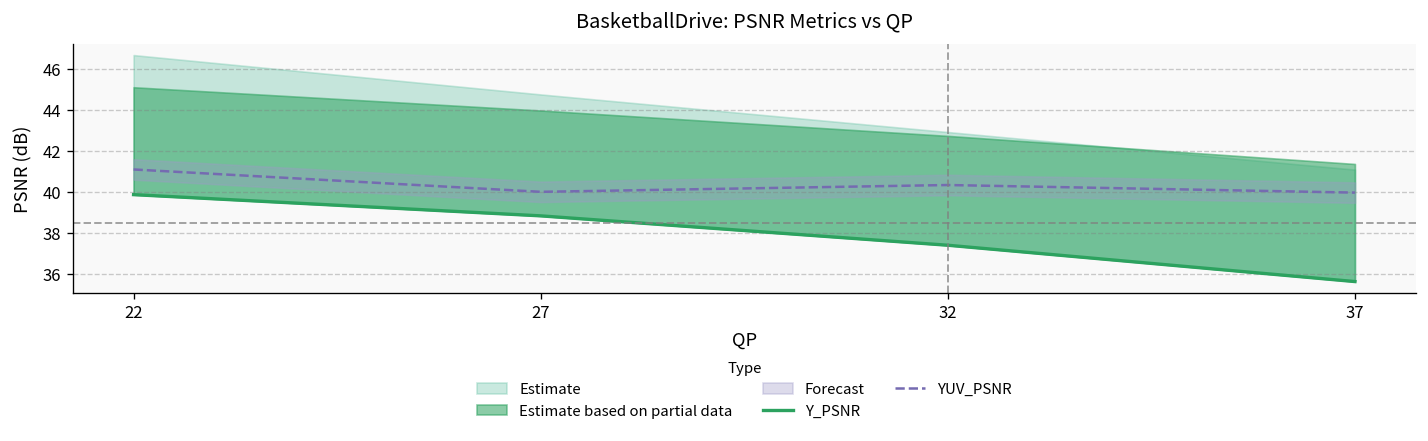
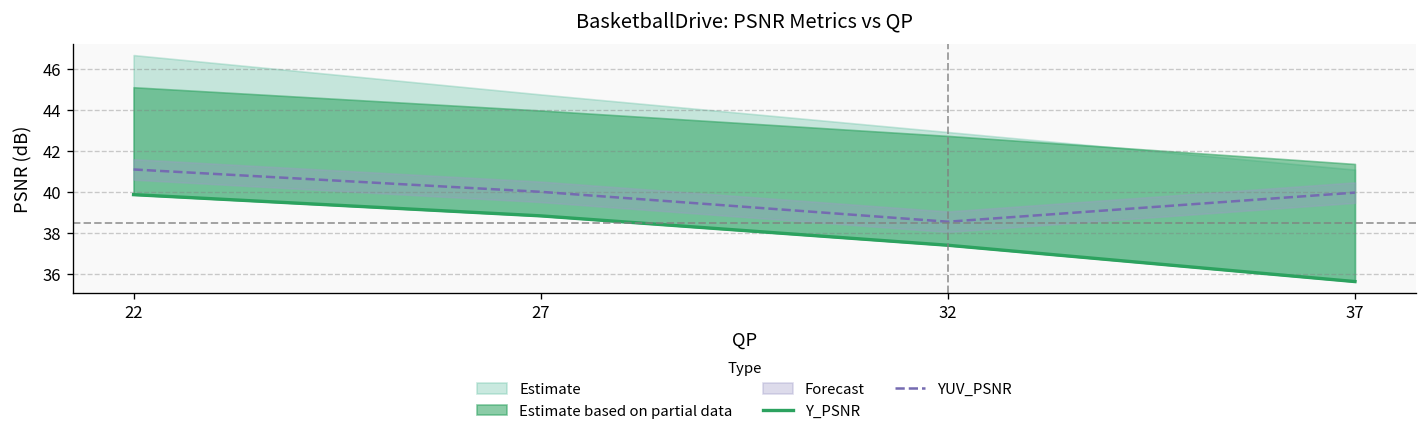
YUV_PSNR, 32: 40.3 -> 38.5
